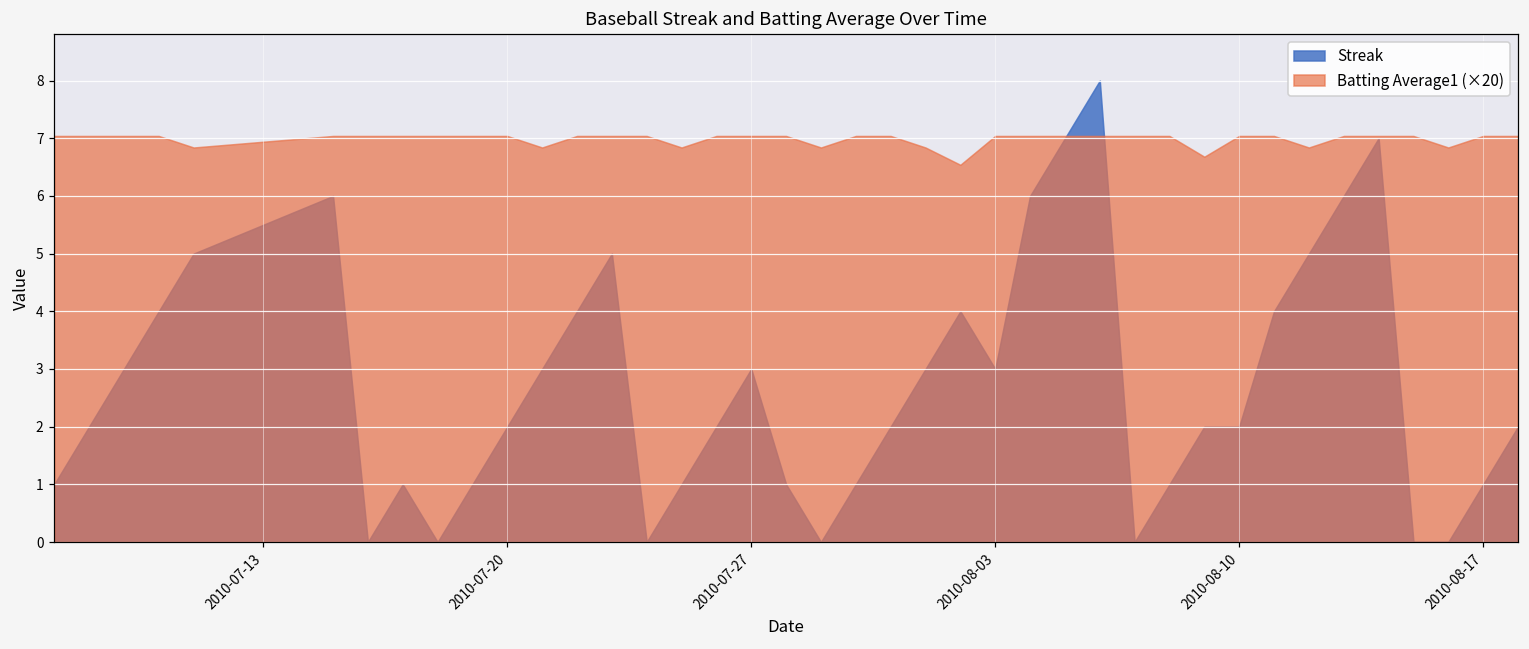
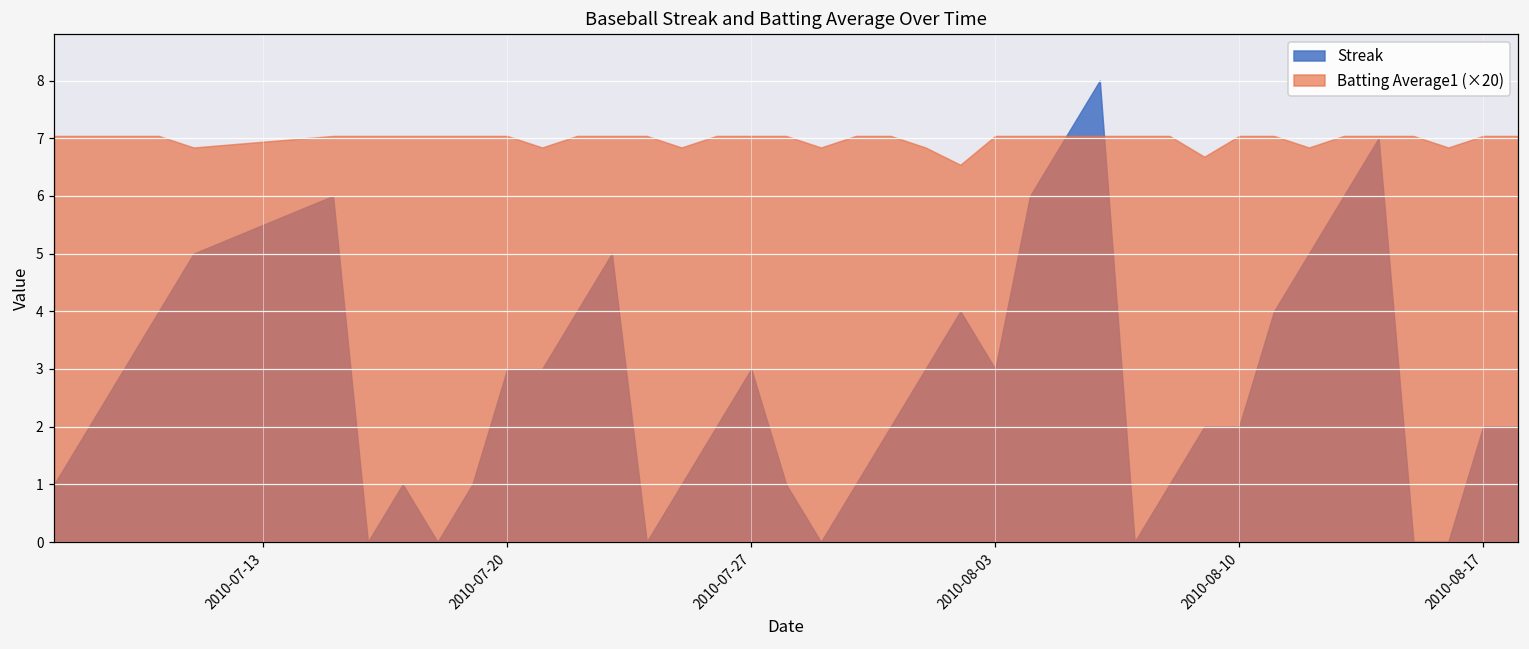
Streak, 2010-07-20: 2 -> 3
Streak, 2010-08-17: 1 -> 2
